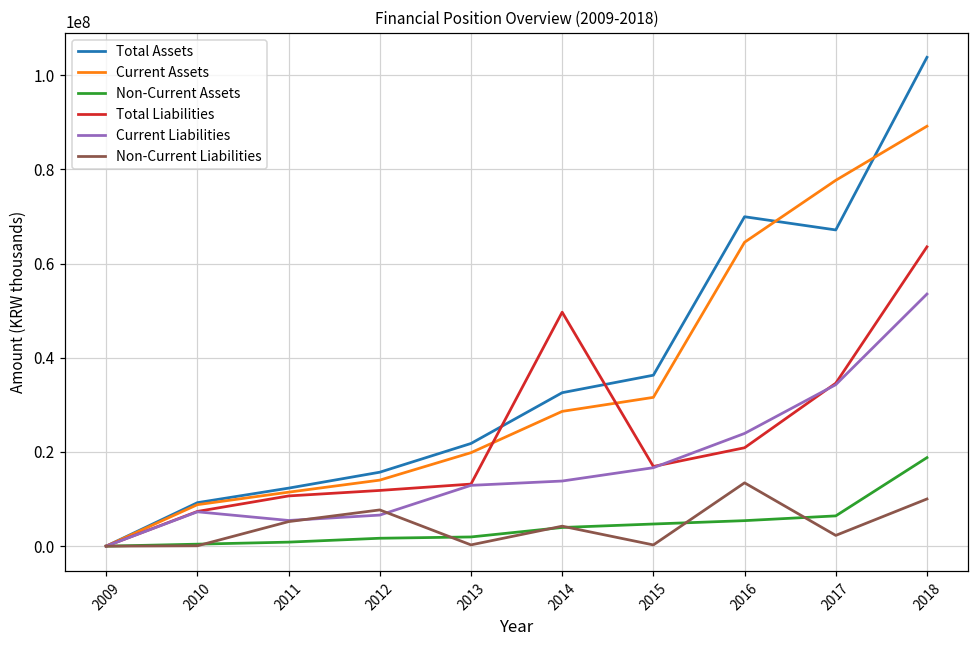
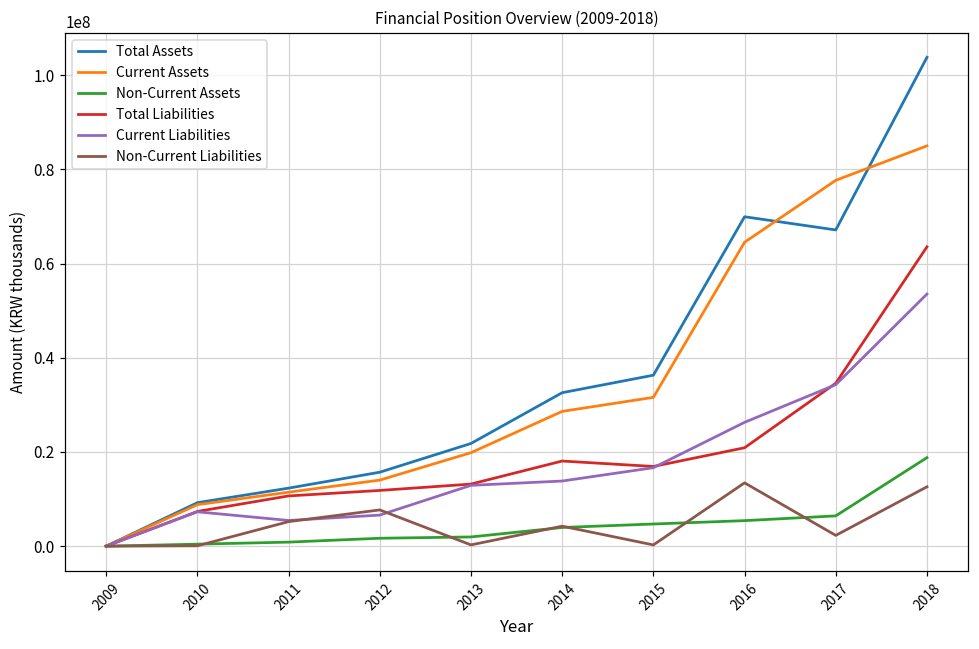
Total Liabilities, 2014: 50000000 -> 18000000
Current Liabilities, 2016: 24000000 -> 26000000
Current Assets, 2018: 89000000 -> 85000000
Non-Current Liabilities, 2018: 10000000 -> 13000000
